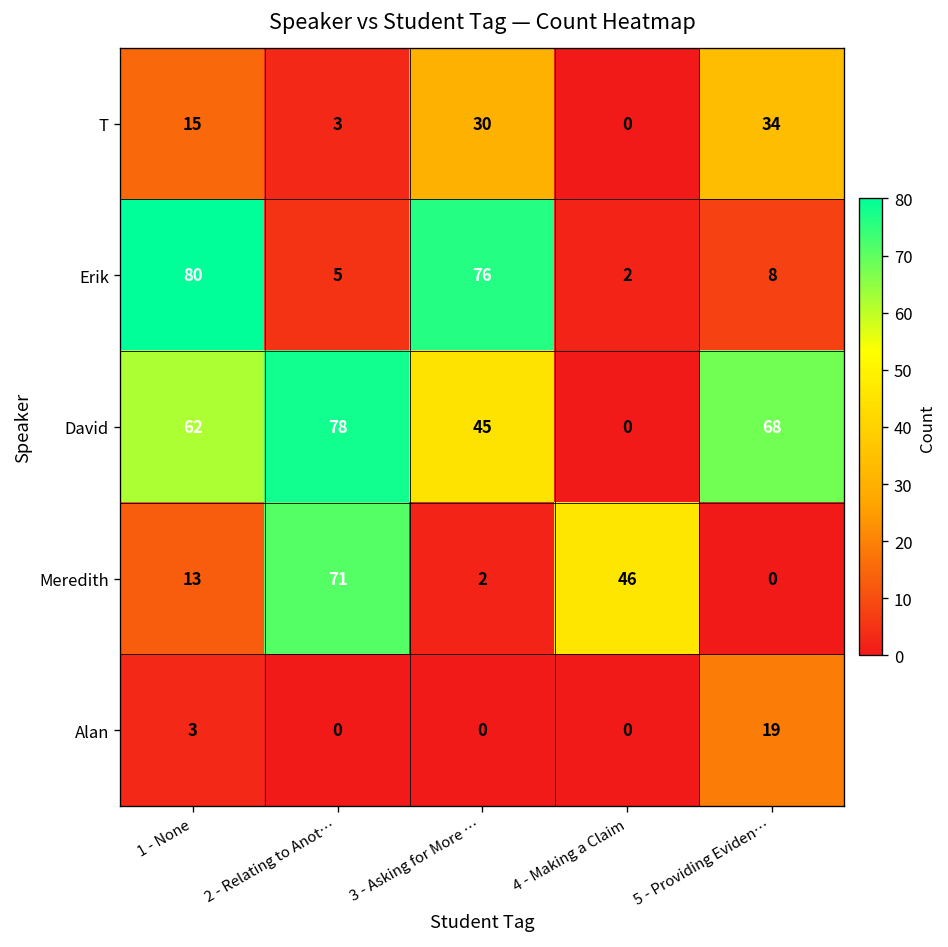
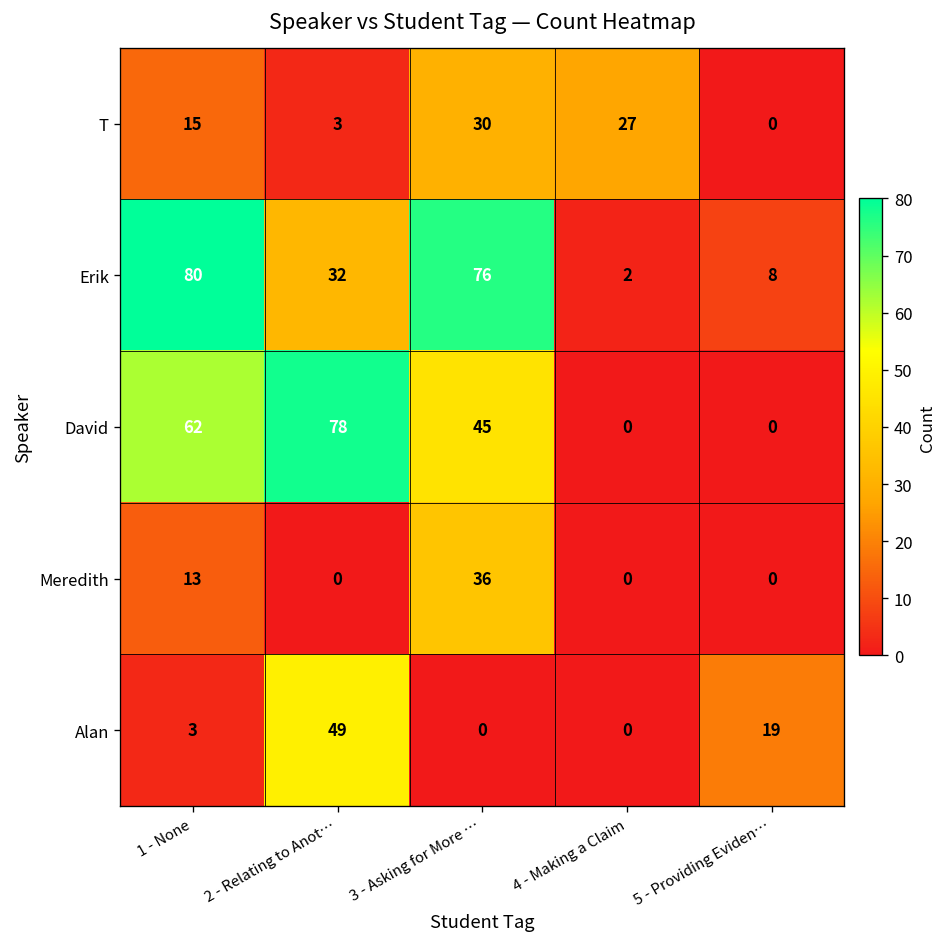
T, 4 - Making a Claim: 0 -> 27
T, 5 - Providing Eviden…: 34 -> 0
Erik, 2 - Relating to Anot…: 5 -> 32
David, 5 - Providing Eviden…: 68 -> 0
Meredith, 2 - Relating to Anot…: 71 -> 0
Meredith, 3 - Asking for More …: 2 -> 36
Meredith, 4 - Making a Claim: 46 -> 0
Alan, 2 - Relating to Anot…: 0 -> 49
